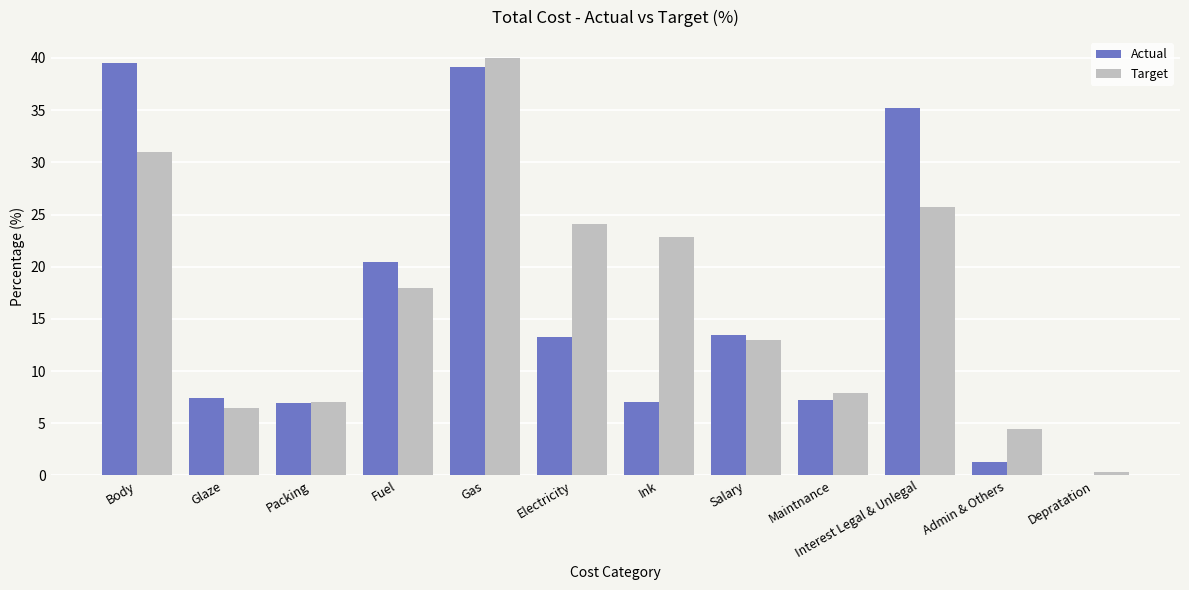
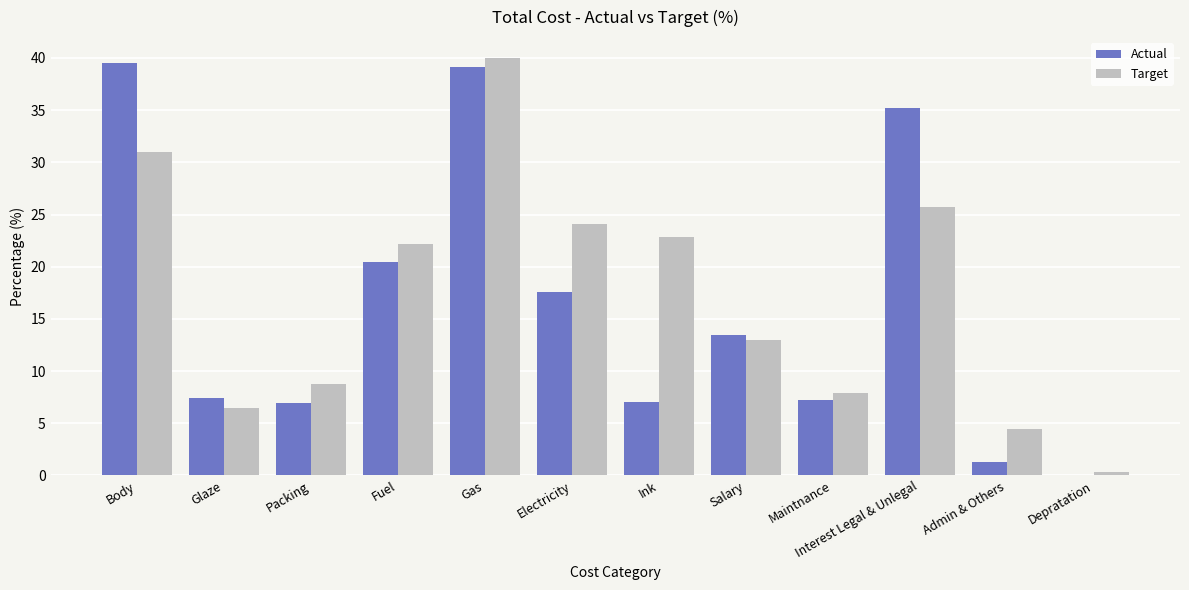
Target, Packing: 7.0 -> 8.8
Target, Fuel: 18.0 -> 22.2
Actual, Electricity: 13.2 -> 17.6
